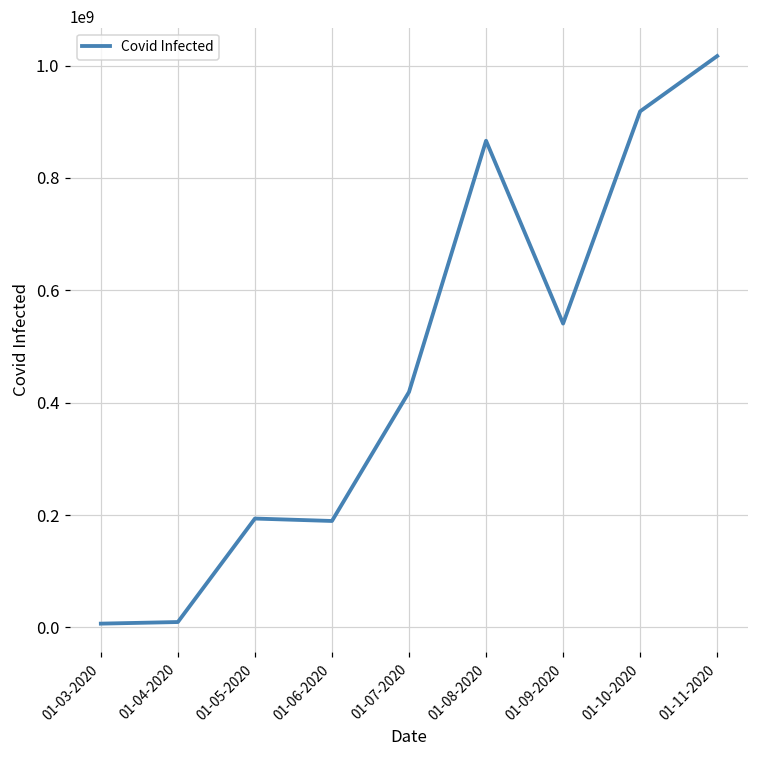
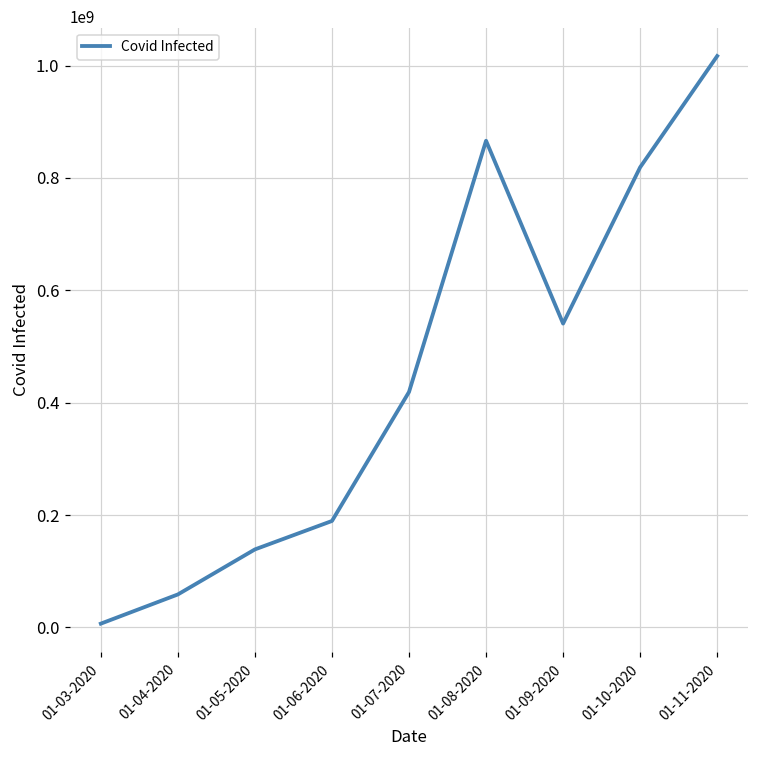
01-04-2020: 10000000 -> 60000000
01-05-2020: 190000000 -> 140000000
01-10-2020: 920000000 -> 820000000
